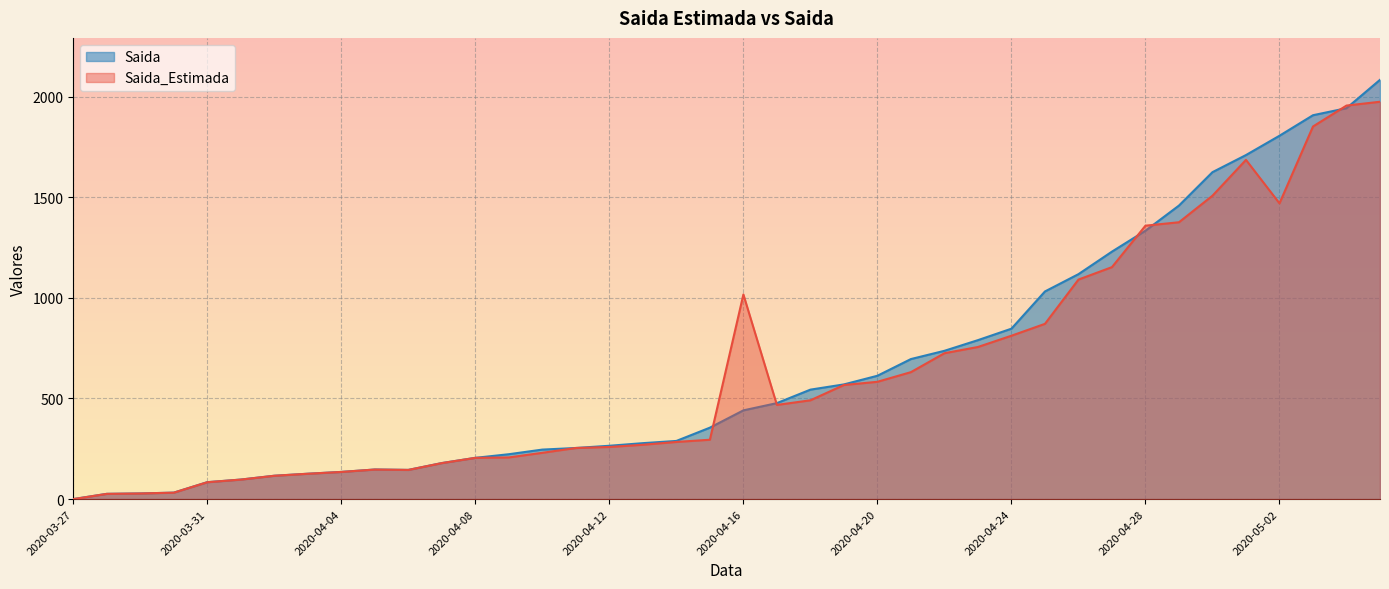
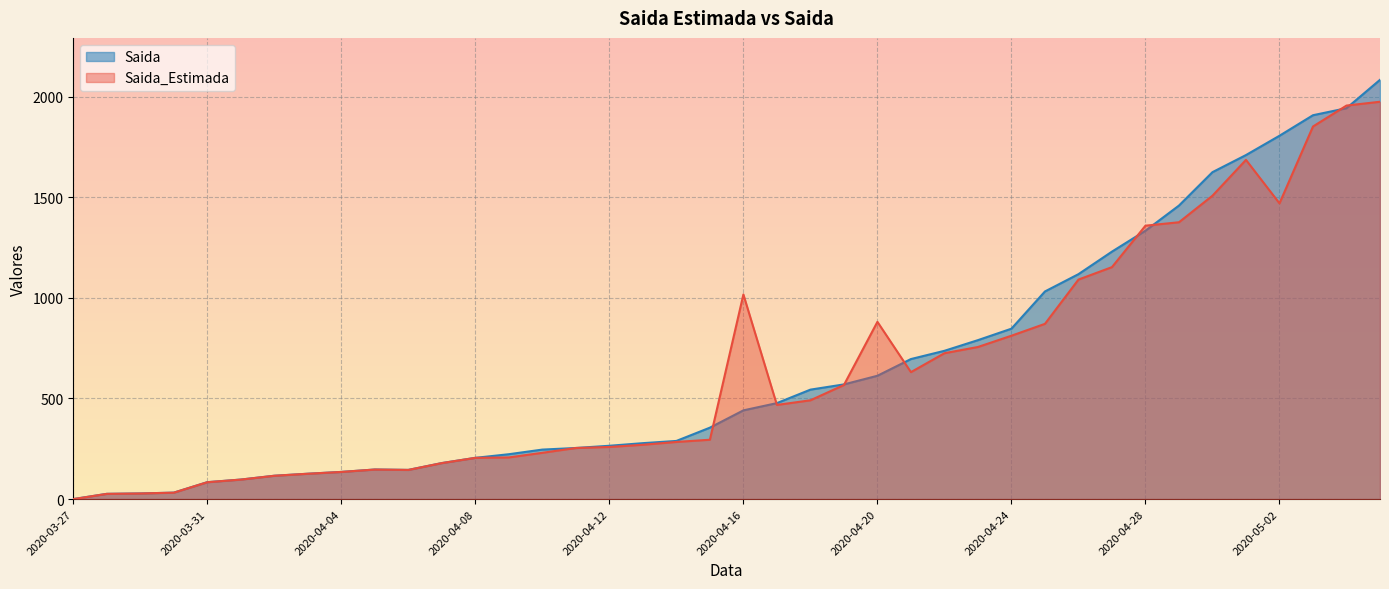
Saida_Estimada, 2020-04-20: 580 -> 880
